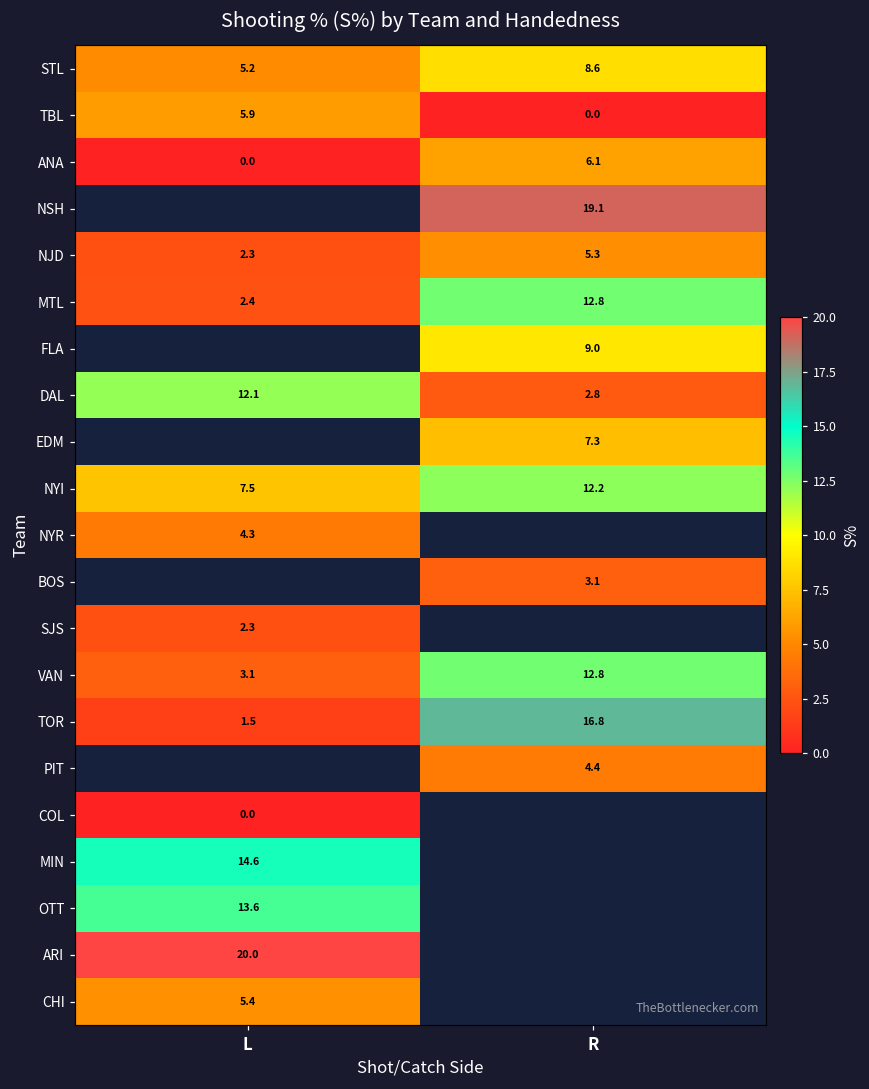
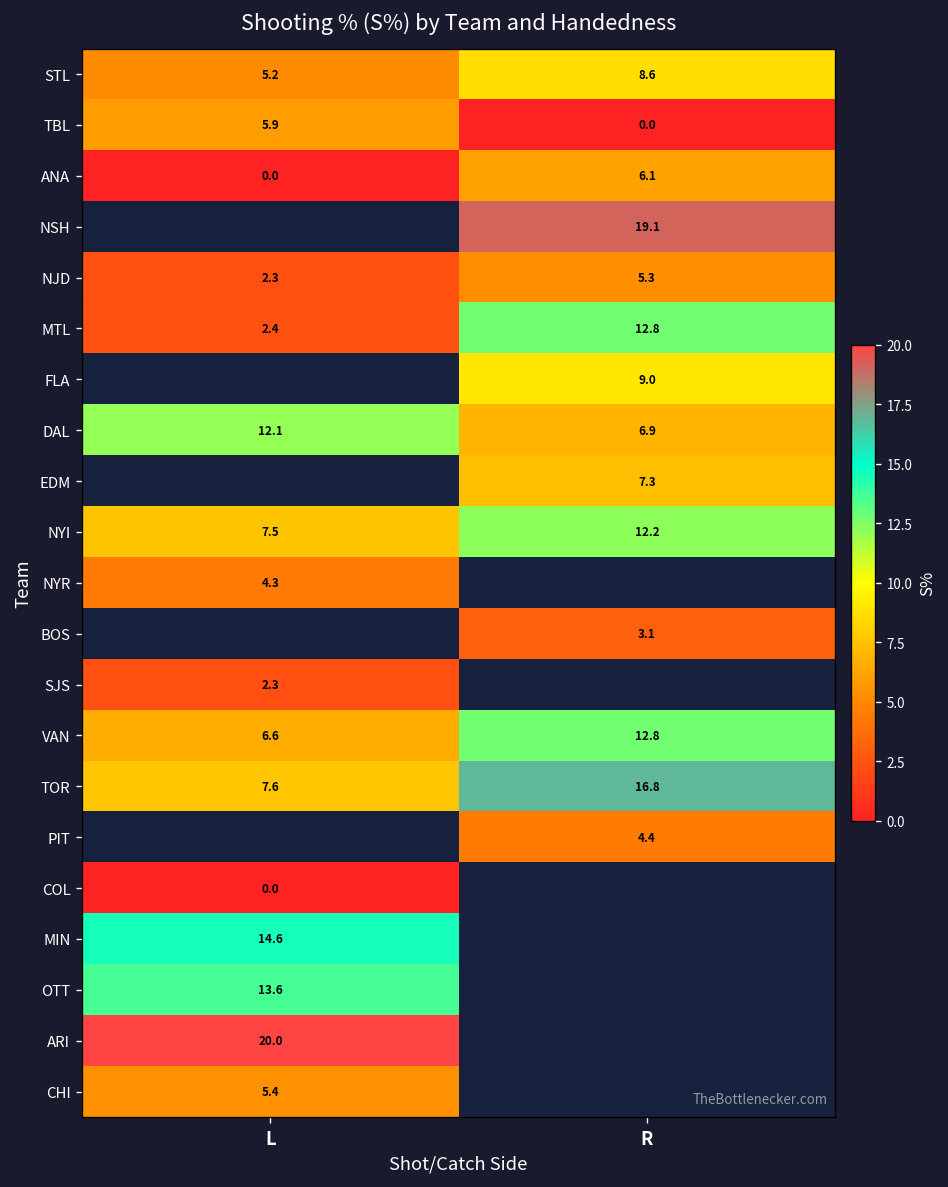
DAL, R: 2.8 -> 6.9
VAN, L: 3.1 -> 6.6
TOR, L: 1.5 -> 7.6
